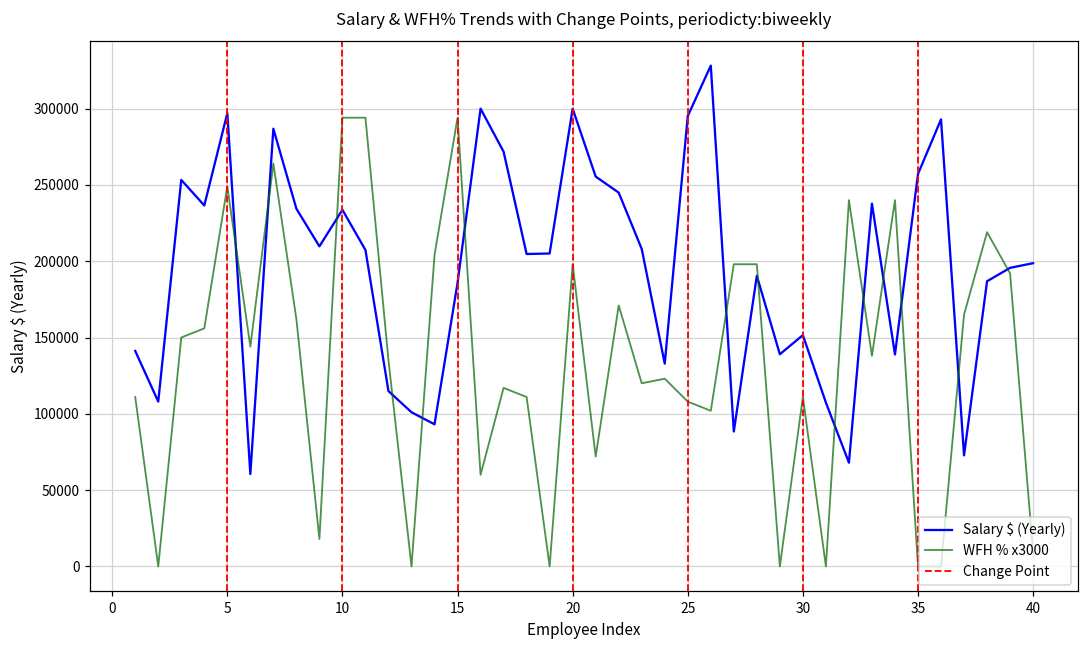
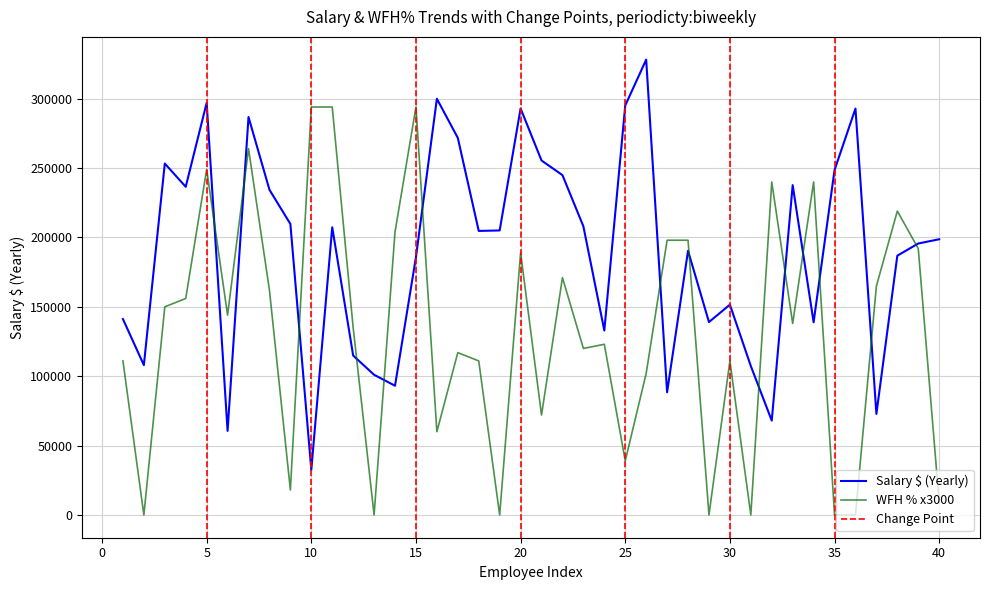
Salary $ (Yearly), 10: 234000 -> 32000
Salary $ (Yearly), 20: 300000 -> 293000
WFH % x3000, 20: 198000 -> 189000
WFH % x3000, 25: 108000 -> 39000
Salary $ (Yearly), 35: 257000 -> 249000
